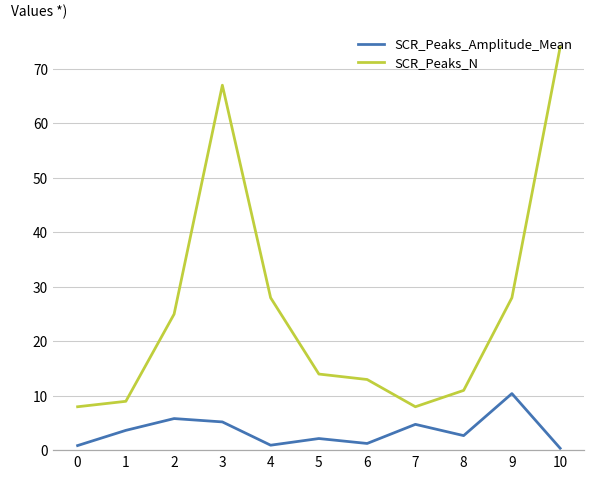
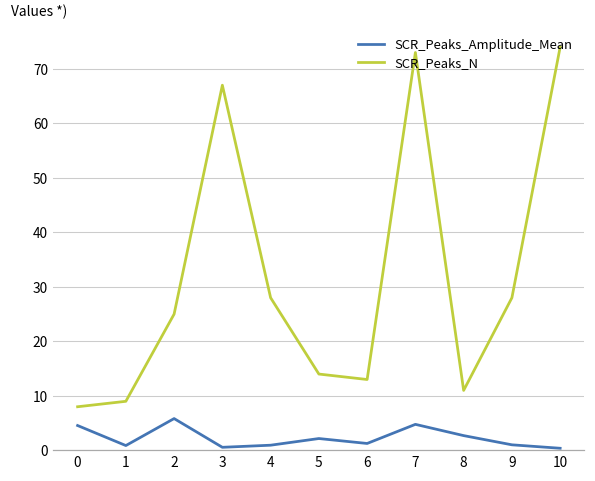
SCR_Peaks_Amplitude_Mean, 0: 1 -> 5
SCR_Peaks_Amplitude_Mean, 1: 4 -> 1
SCR_Peaks_Amplitude_Mean, 3: 5 -> 1
SCR_Peaks_N, 7: 8 -> 73
SCR_Peaks_Amplitude_Mean, 9: 10 -> 1
